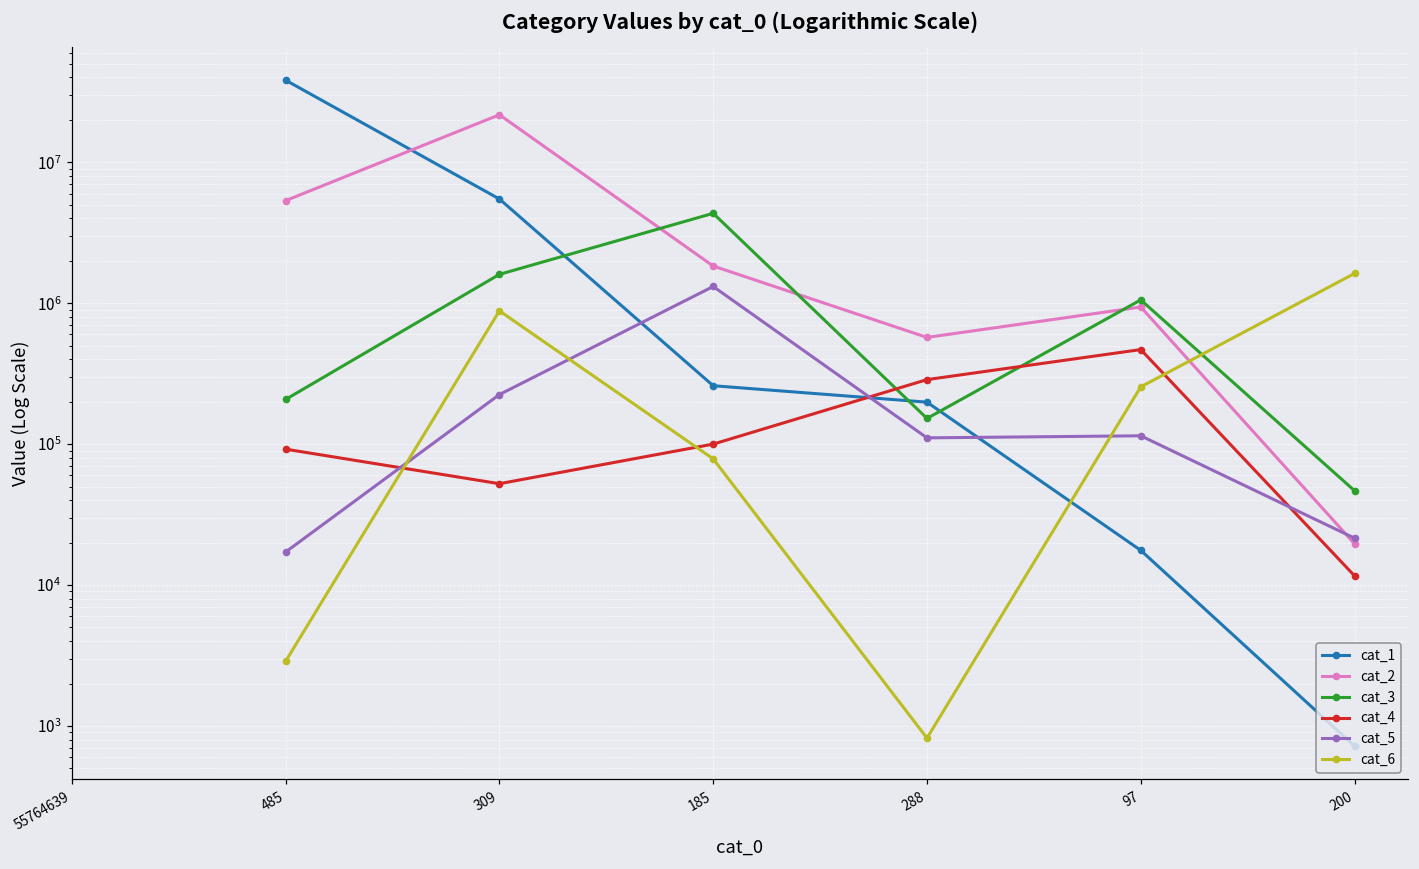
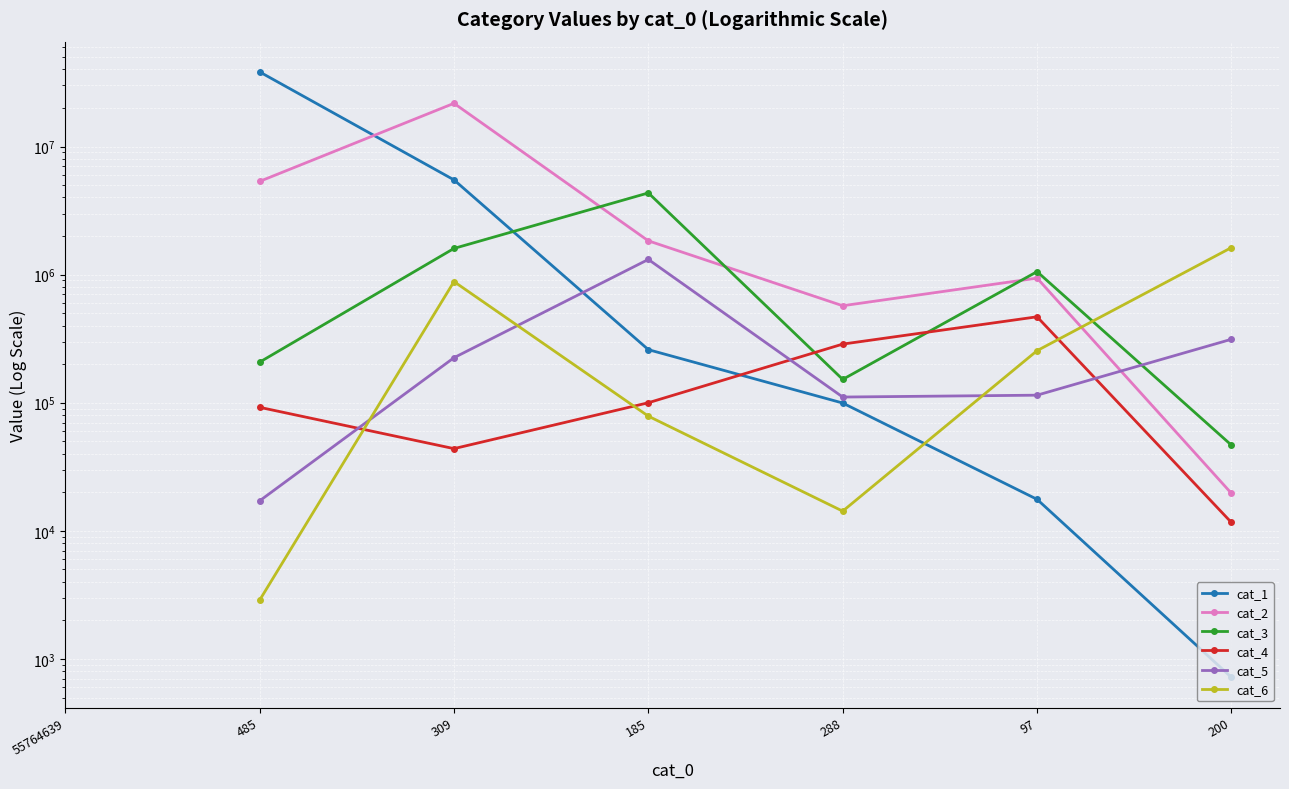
cat_4, 309: 52000 -> 44000
cat_1, 288: 200000 -> 100000
cat_6, 288: 800 -> 14000
cat_5, 200: 22000 -> 310000
